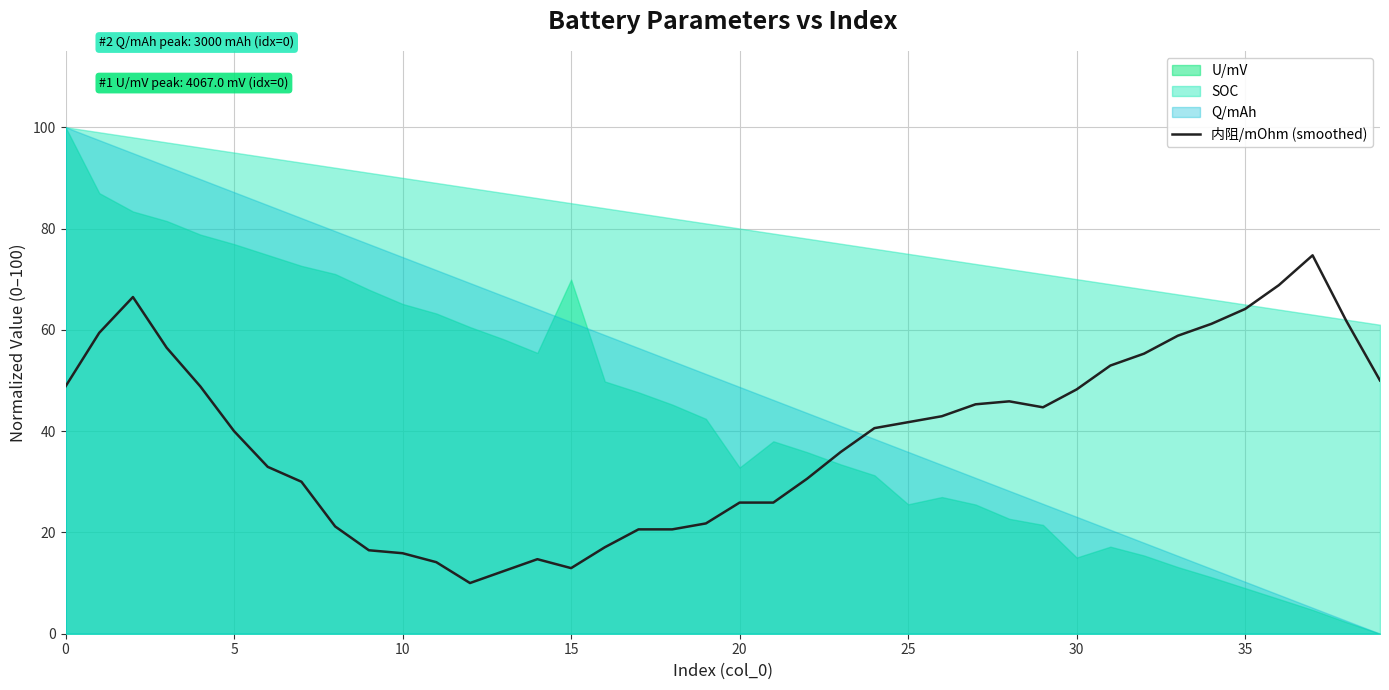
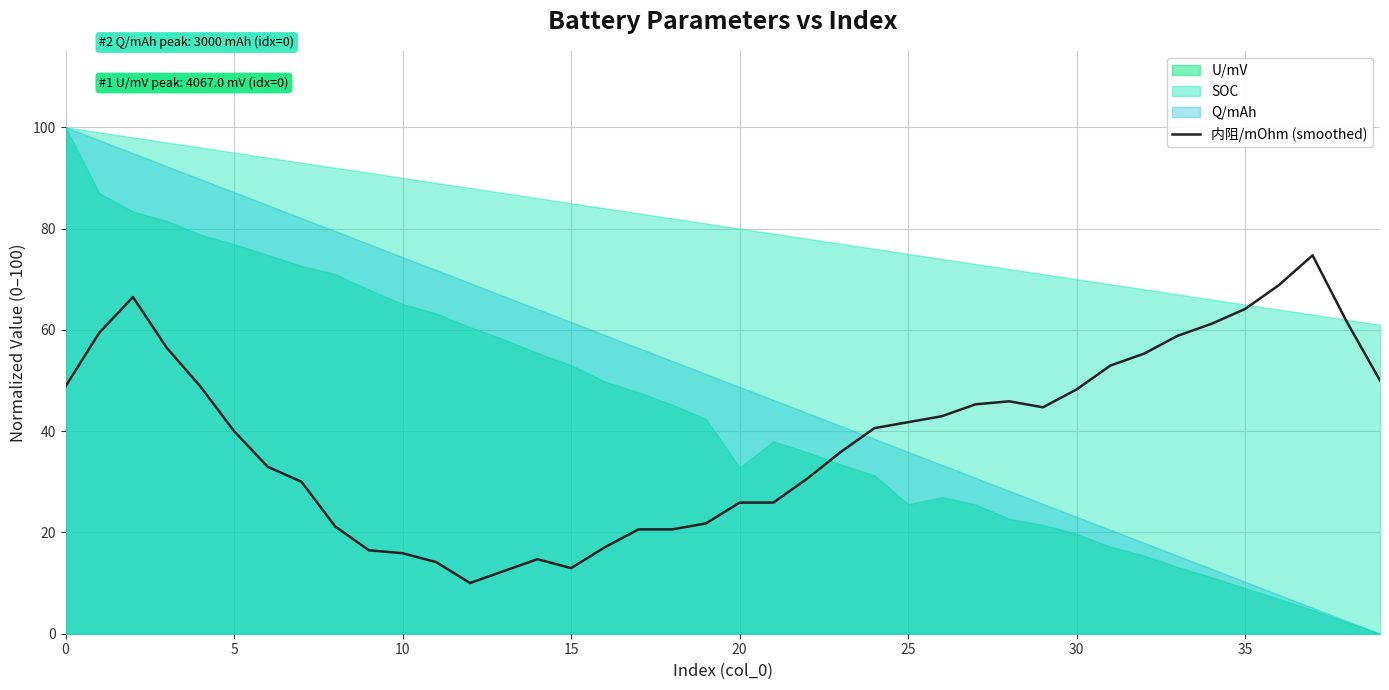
U/mV, 15: 70 -> 53
U/mV, 30: 15 -> 20
